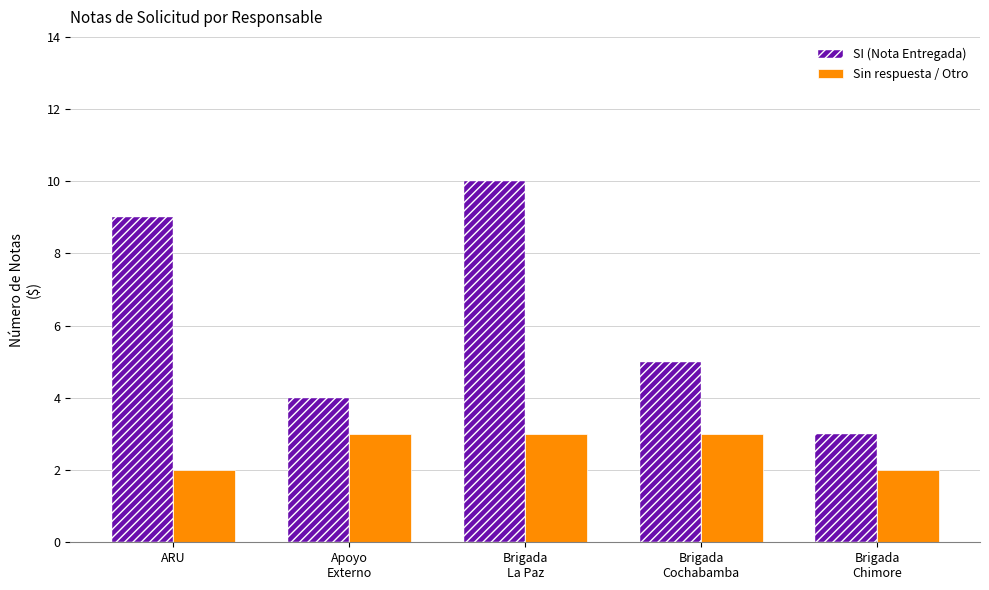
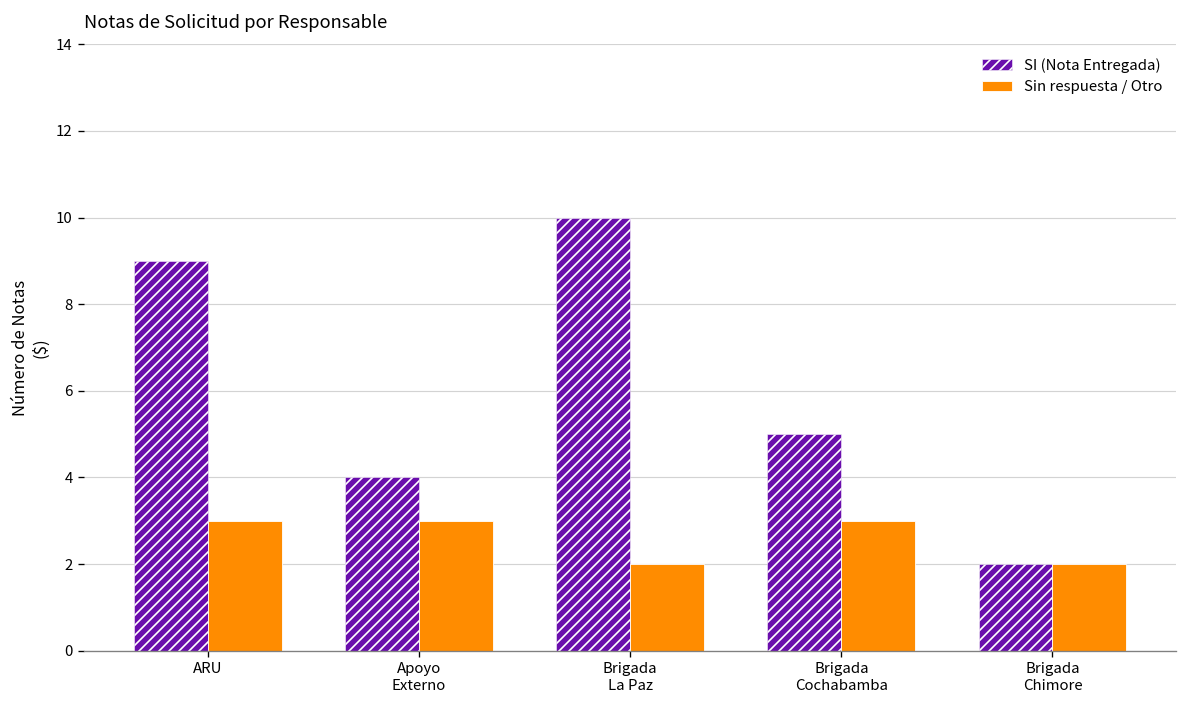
Sin respuesta / Otro, ARU: 2 -> 3
Sin respuesta / Otro, Brigada La Paz: 3 -> 2
SI (Nota Entregada), Brigada Chimore: 3 -> 2
